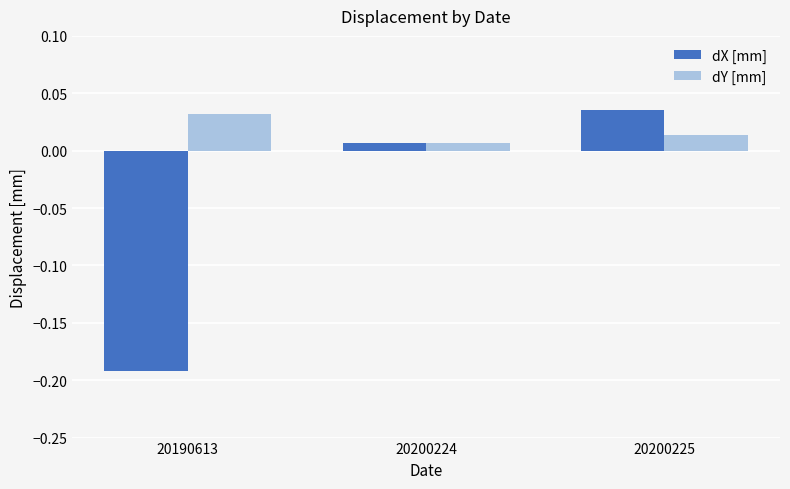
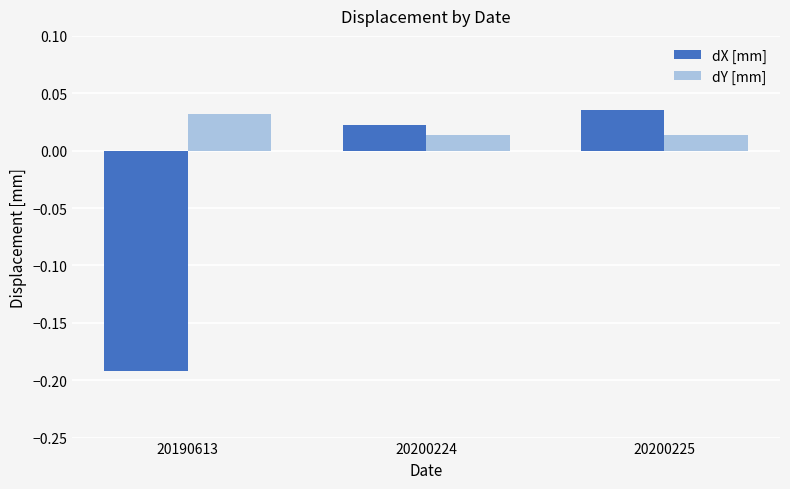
dX [mm], 20200224: 0.007 -> 0.022
dY [mm], 20200224: 0.007 -> 0.014
